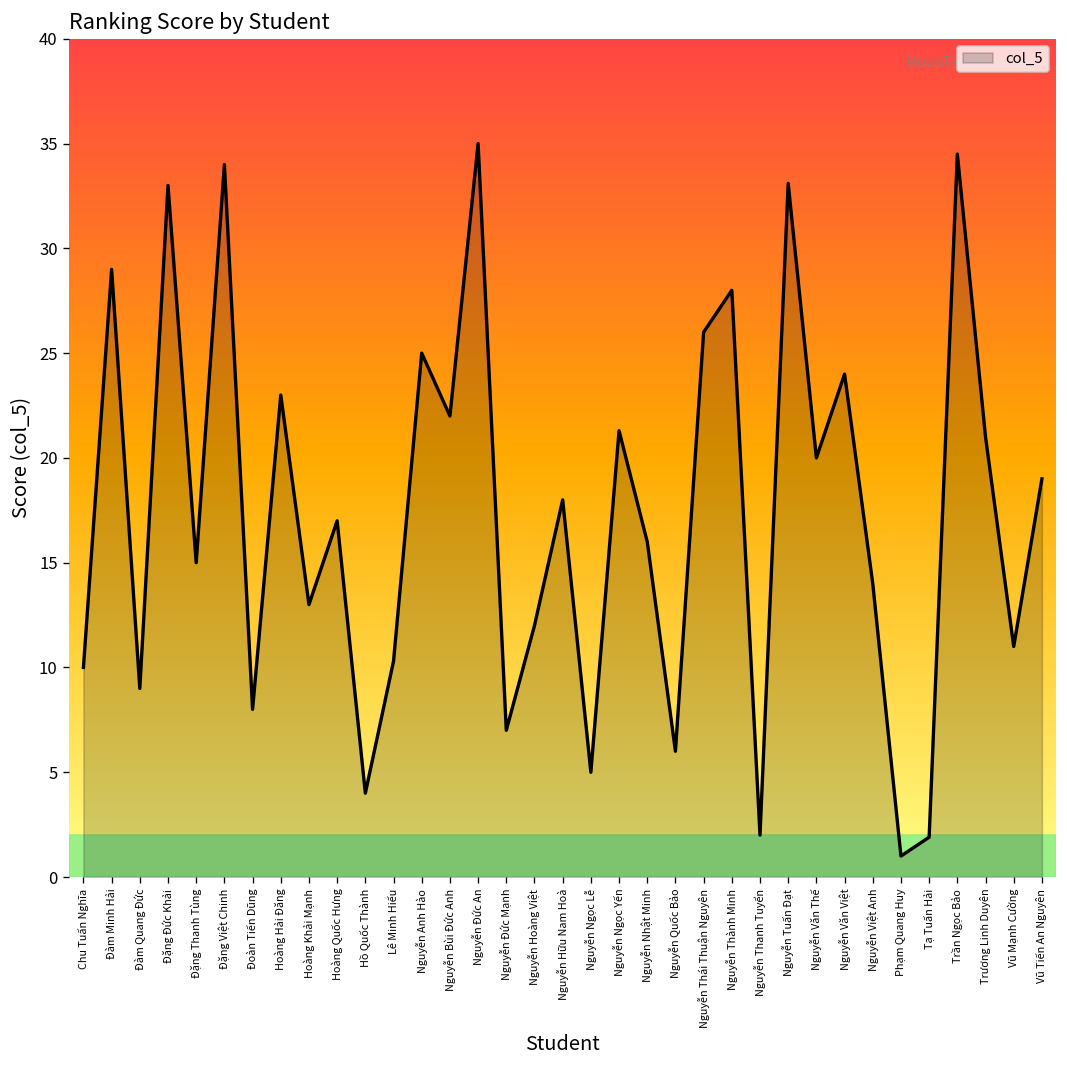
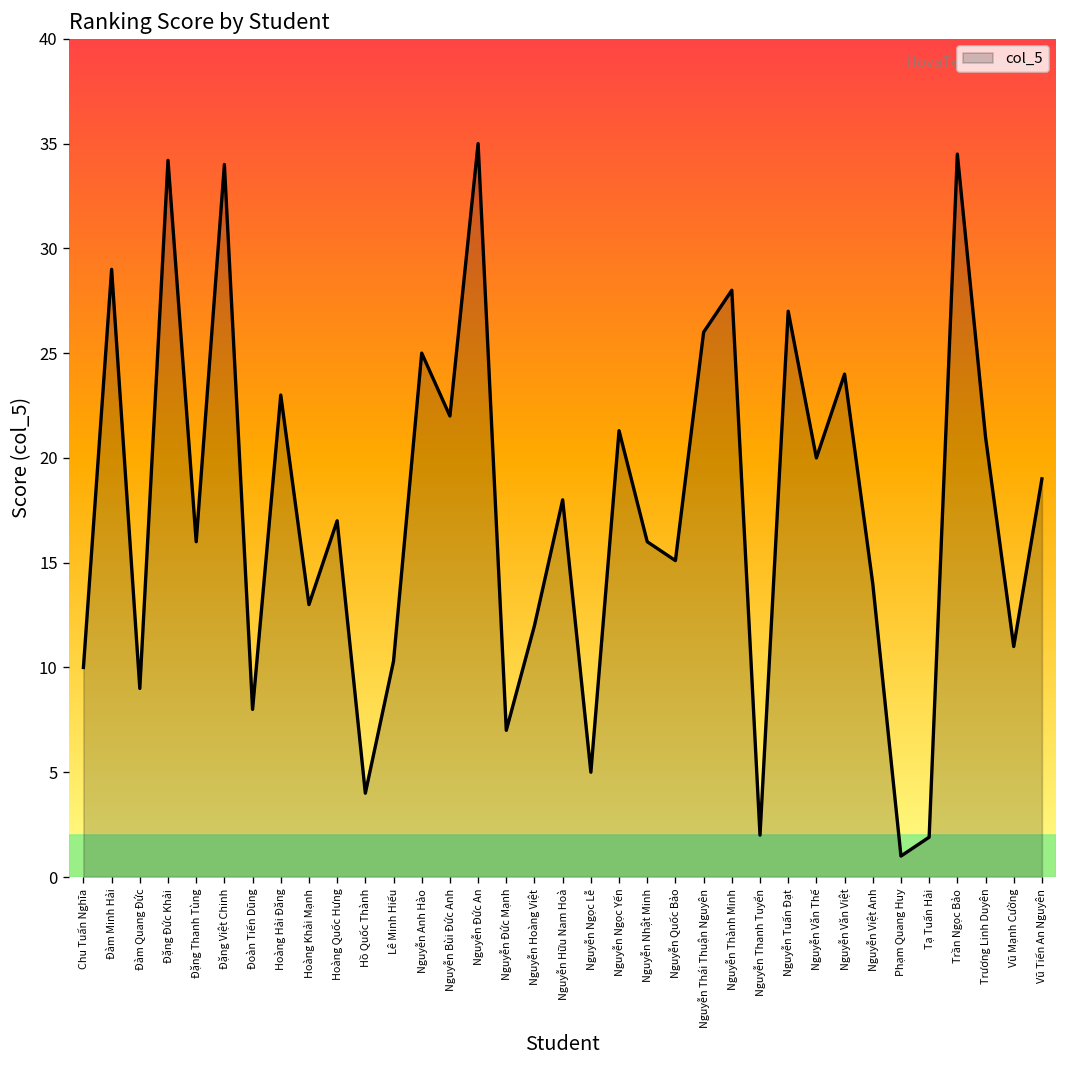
Đặng Đức Khải: 33.0 -> 34.2
Đặng Thanh Tùng: 15 -> 16
Nguyễn Quốc Bảo: 6.0 -> 15.1
Nguyễn Tuấn Đạt: 33.1 -> 27.0
